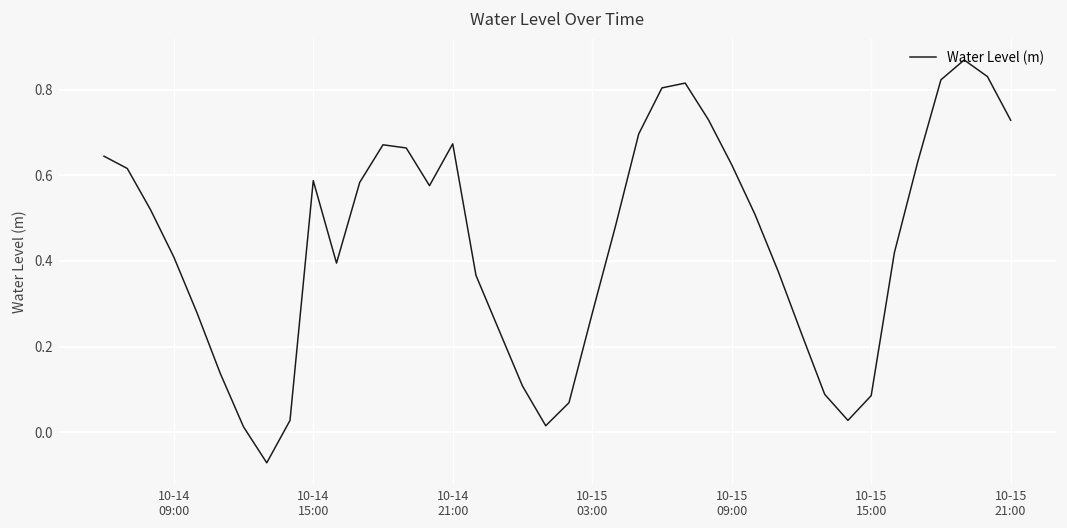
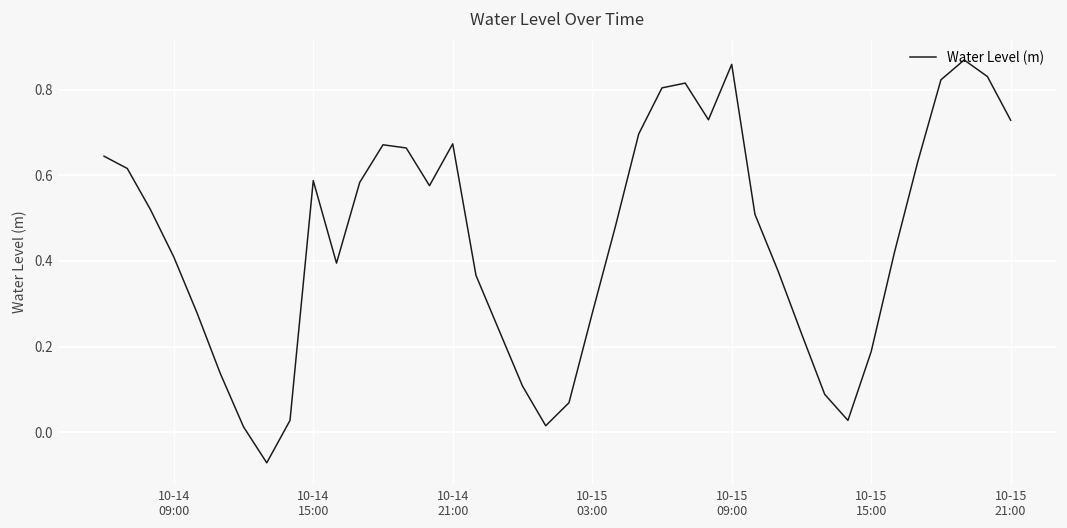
10-15 09:00: 0.62 -> 0.86
10-15 15:00: 0.09 -> 0.19
